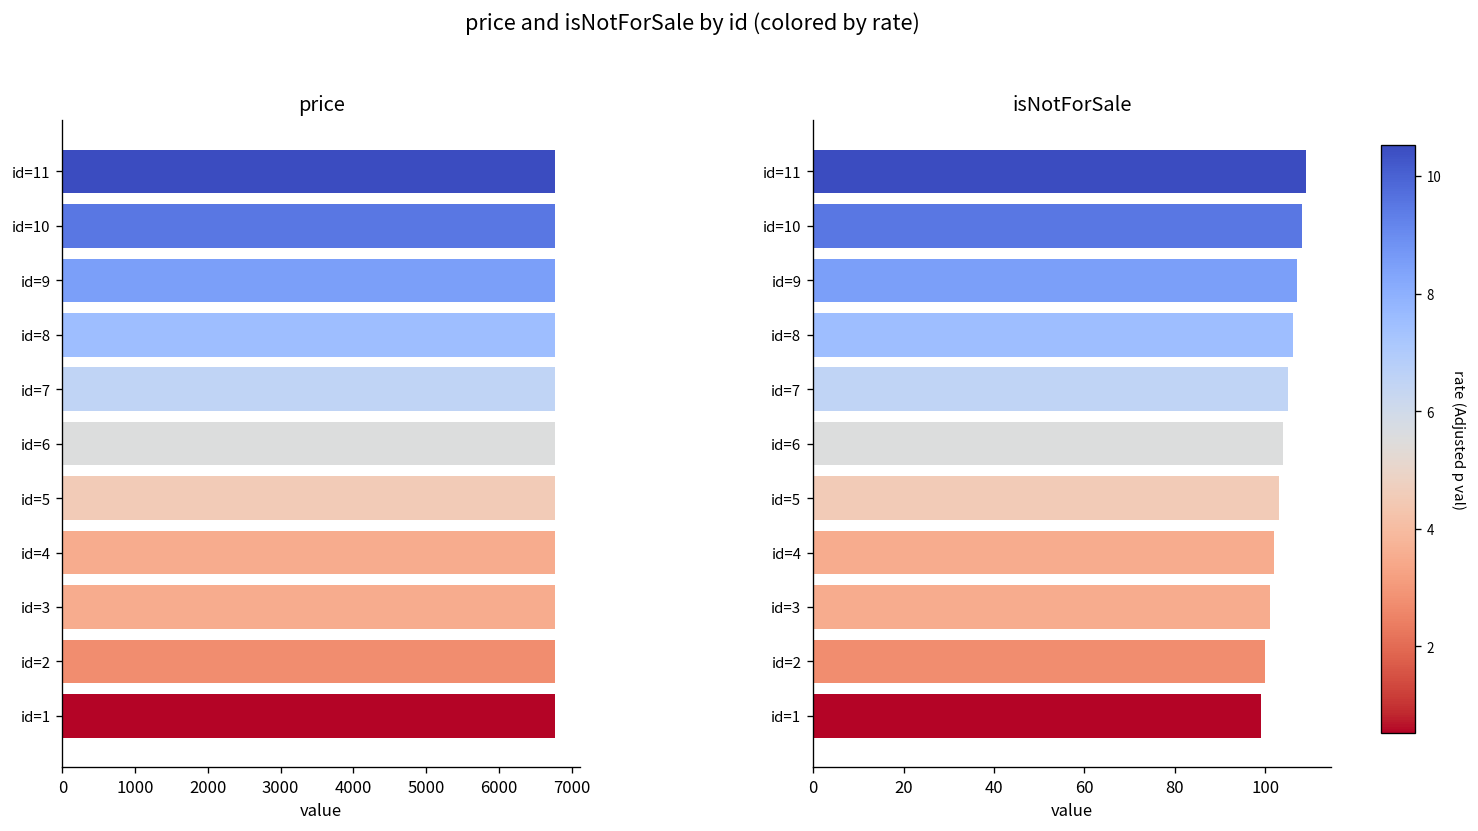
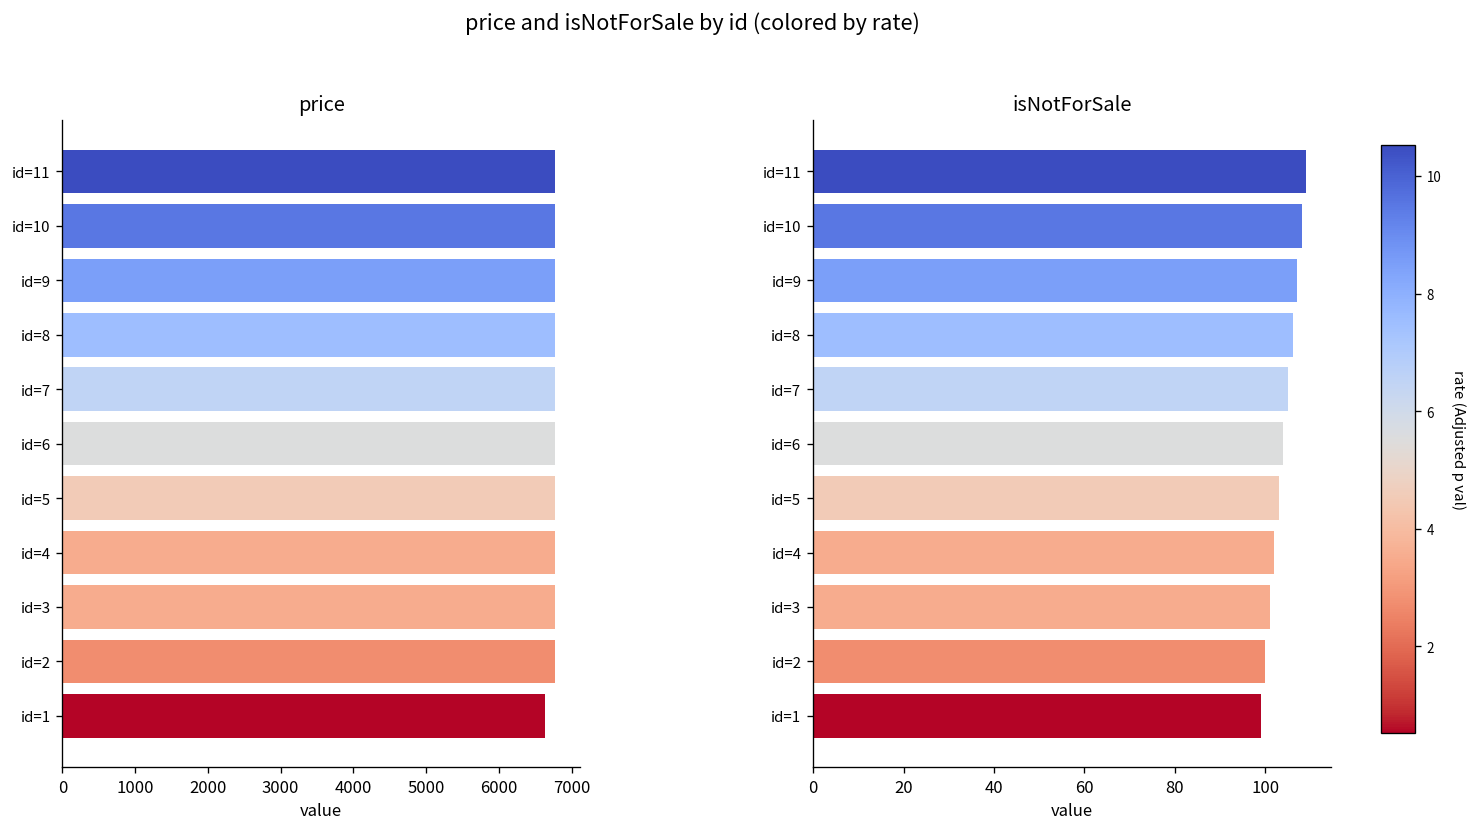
price, id=1: 6800 -> 6600
